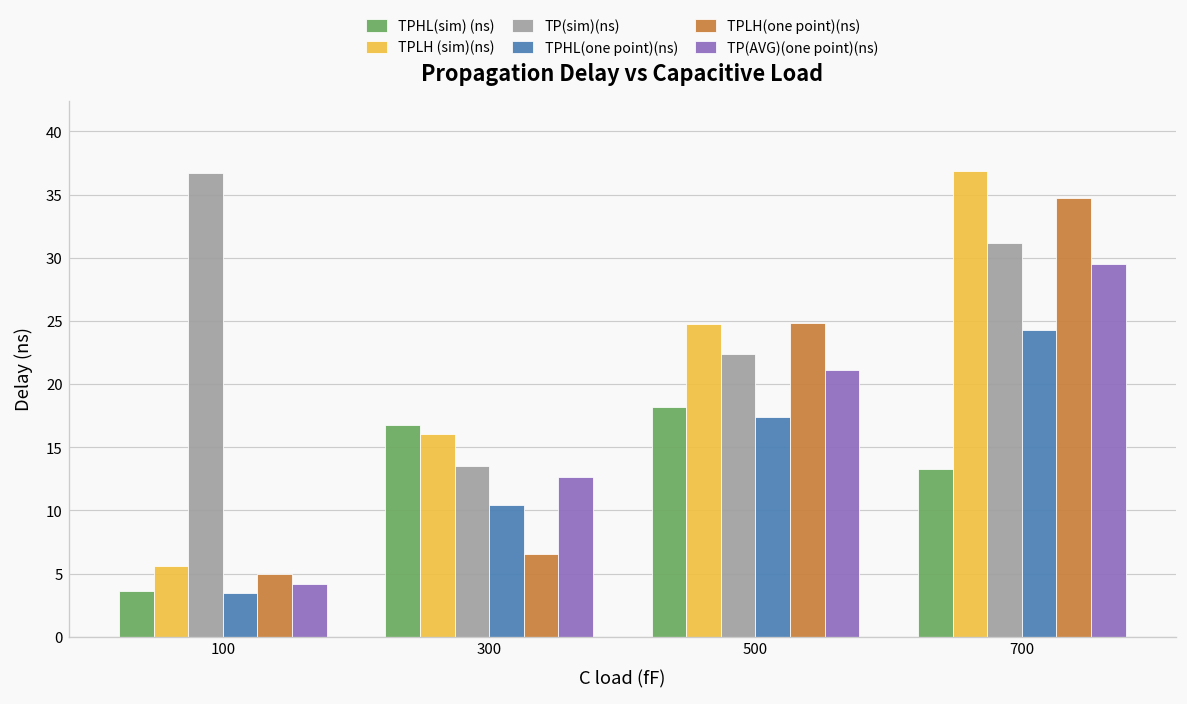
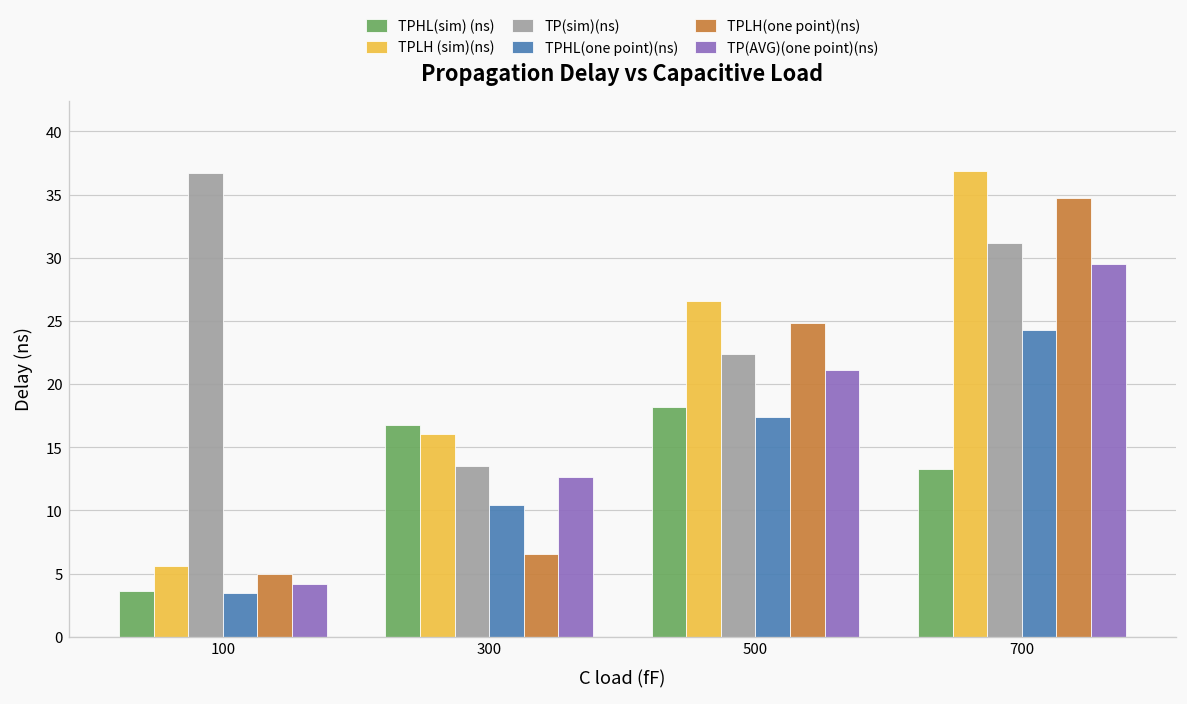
TPLH (sim)(ns), 500: 24.8 -> 26.6
